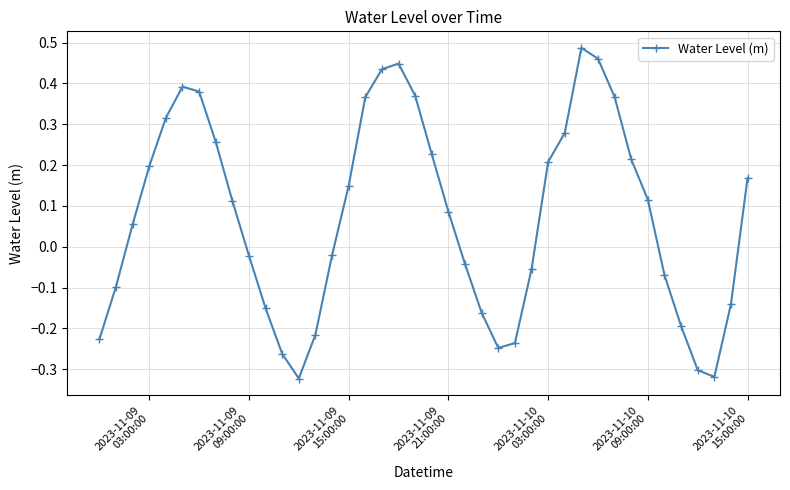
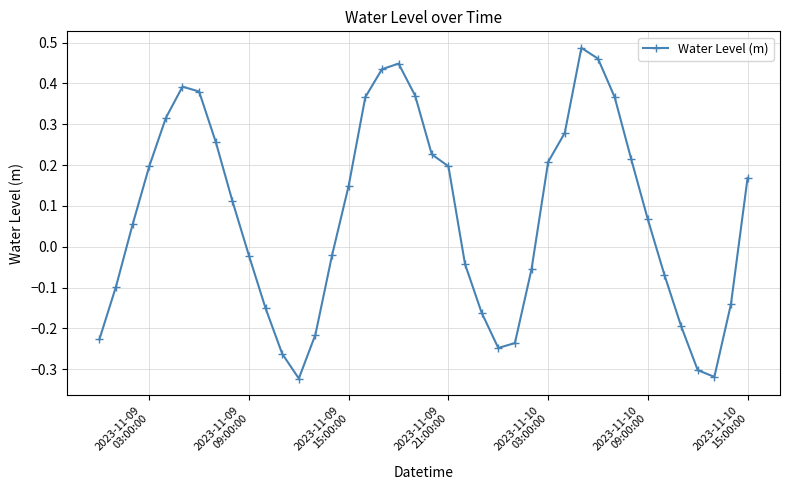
2023-11-09 21:00:00: 0.09 -> 0.20
2023-11-10 09:00:00: 0.12 -> 0.07
